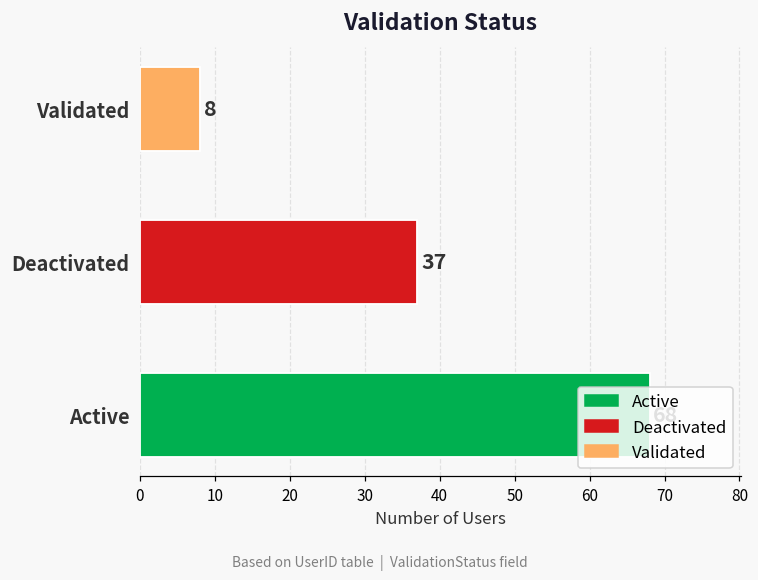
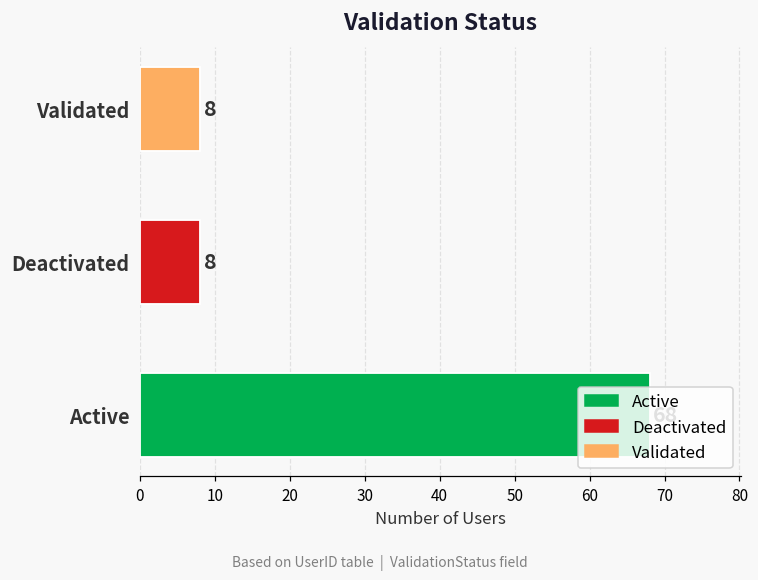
Deactivated: 37 -> 8
